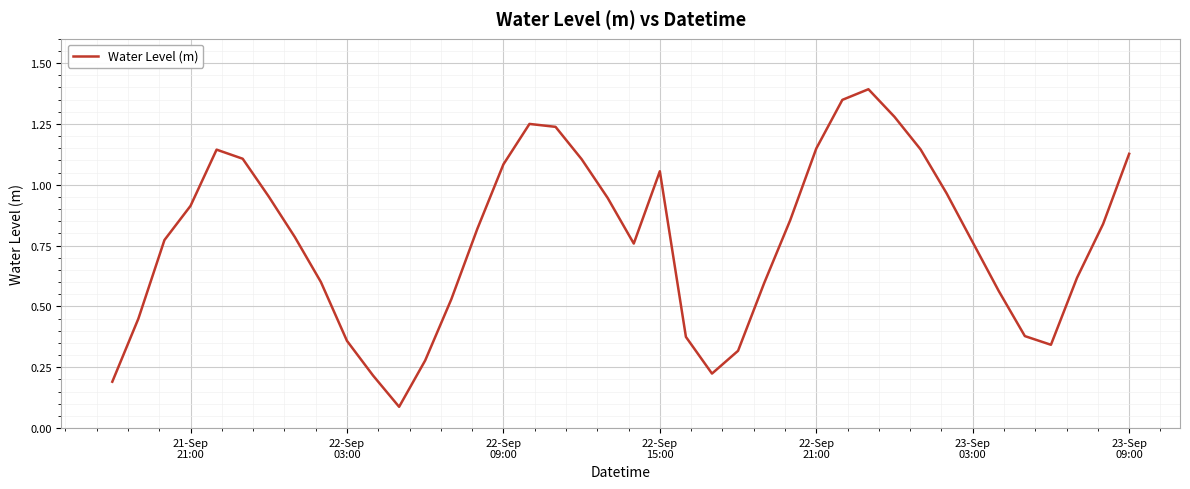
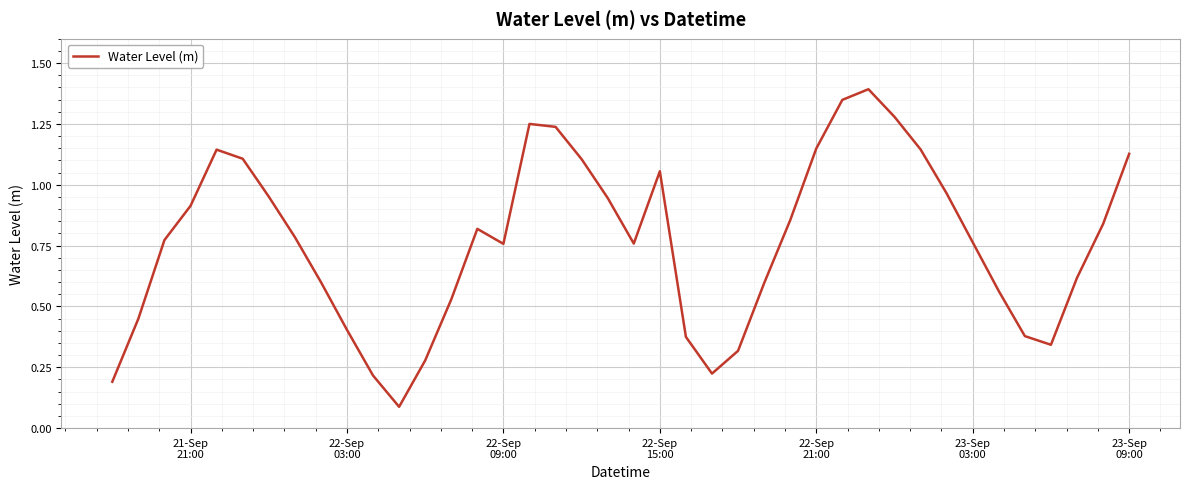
22-Sep 03:00: 0.36 -> 0.40
22-Sep 09:00: 1.08 -> 0.76
